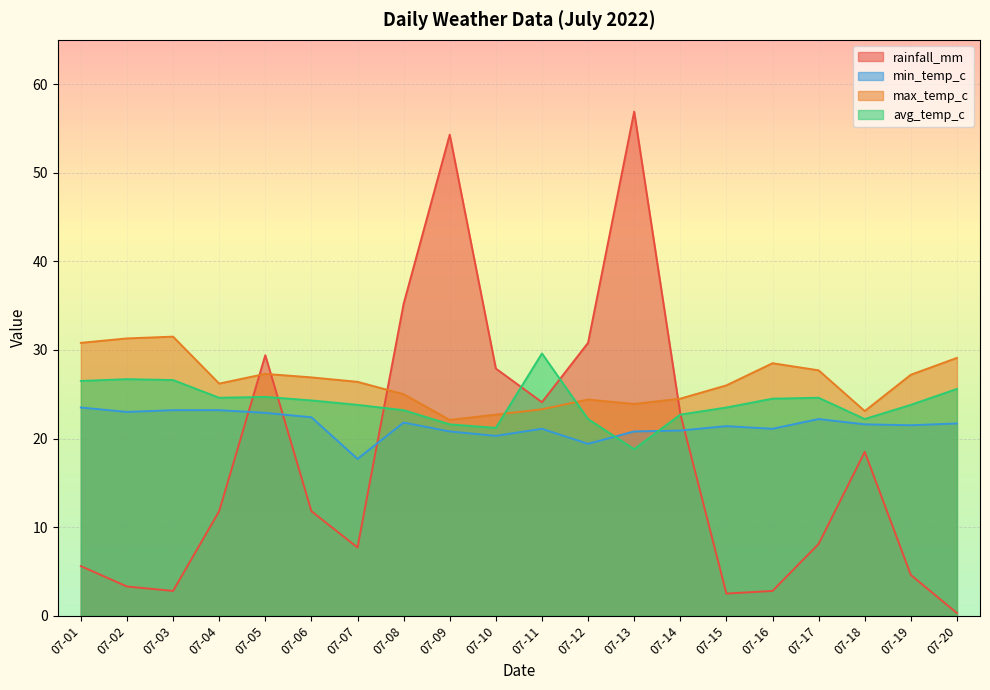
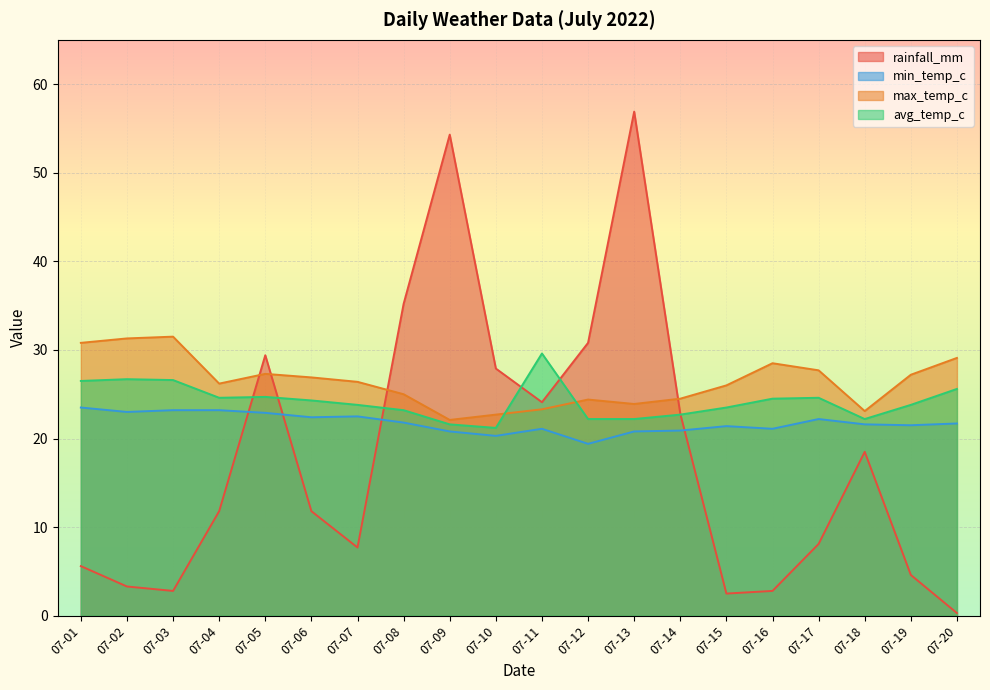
min_temp_c, 07-07: 18 -> 23
avg_temp_c, 07-13: 19 -> 22
